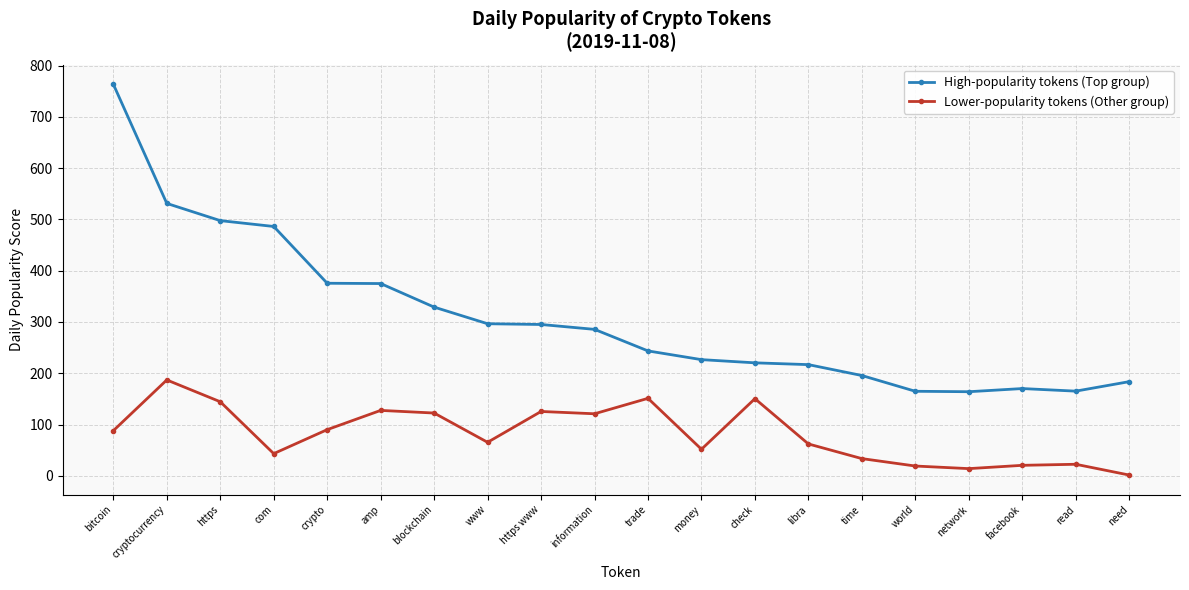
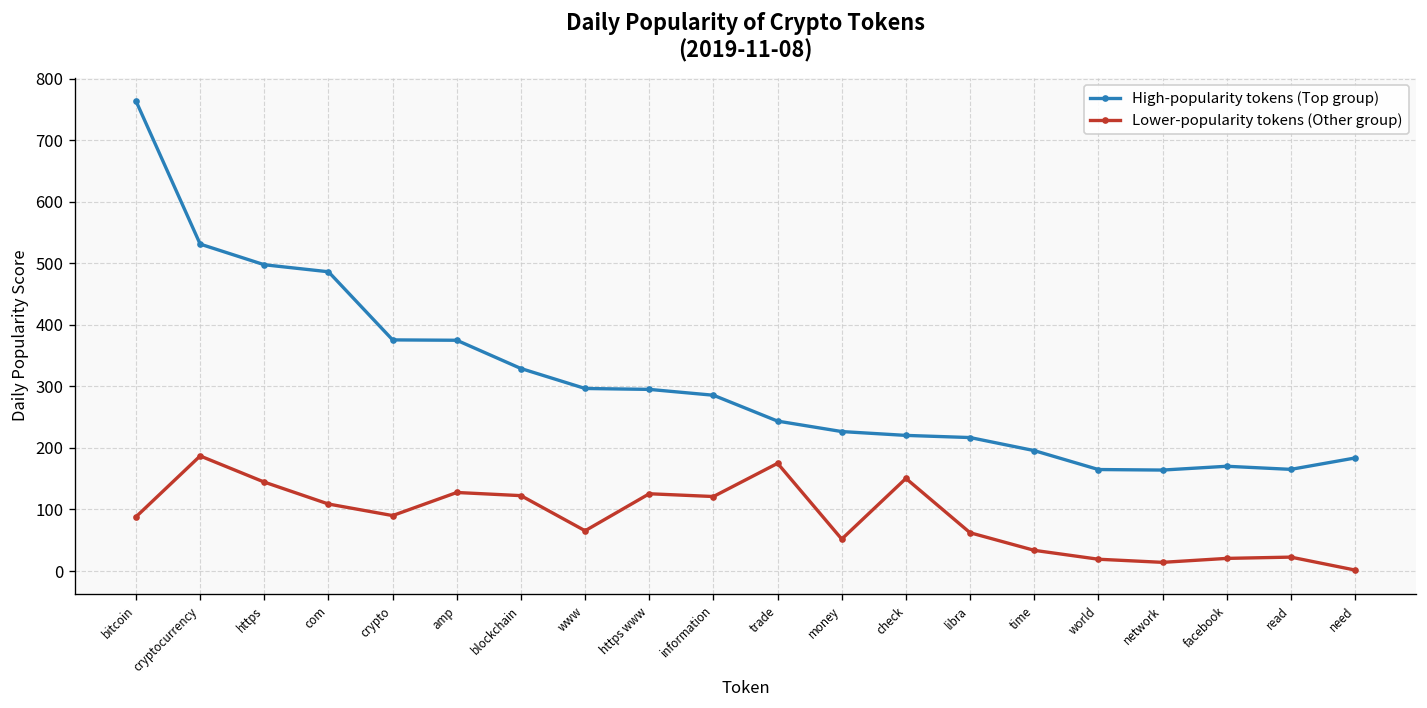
Lower-popularity tokens (Other group), com: 40 -> 110
Lower-popularity tokens (Other group), trade: 150 -> 170
